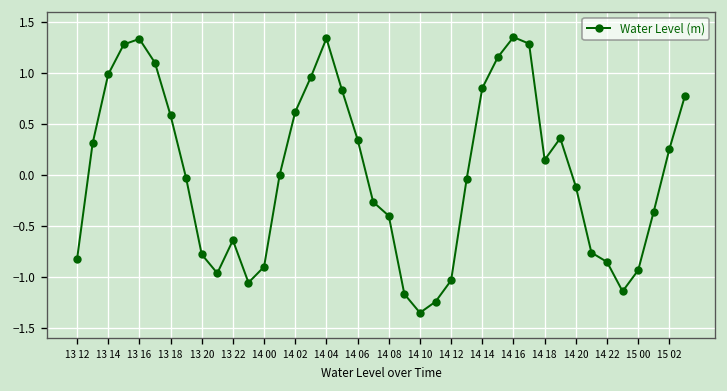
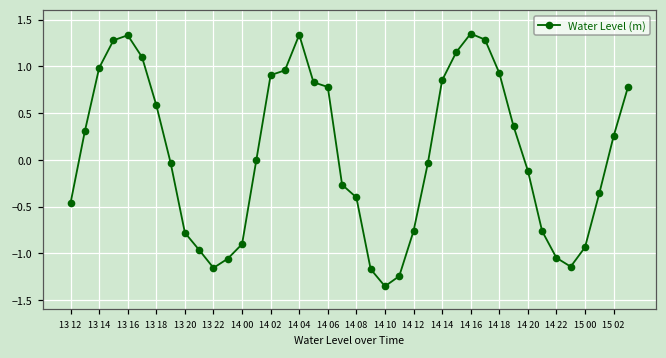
13 12: -0.8 -> -0.5
13 22: -0.6 -> -1.2
14 02: 0.6 -> 0.9
14 06: 0.3 -> 0.8
14 12: -1.0 -> -0.8
14 18: 0.1 -> 0.9
14 22: -0.9 -> -1.0
